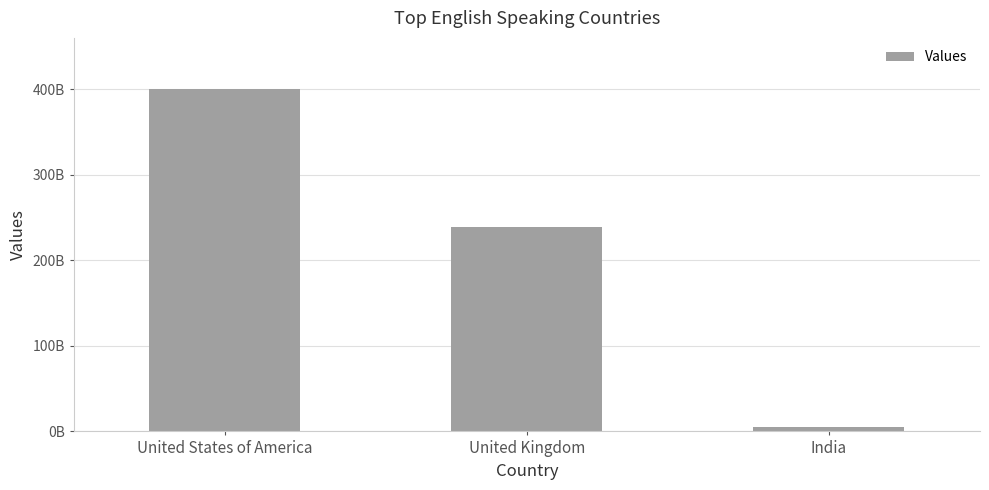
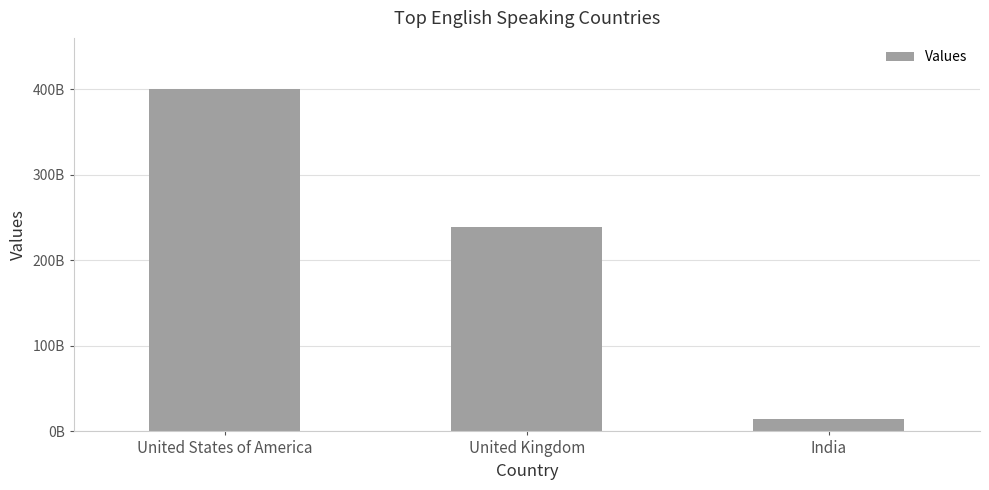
India: 0 -> 10000000000
